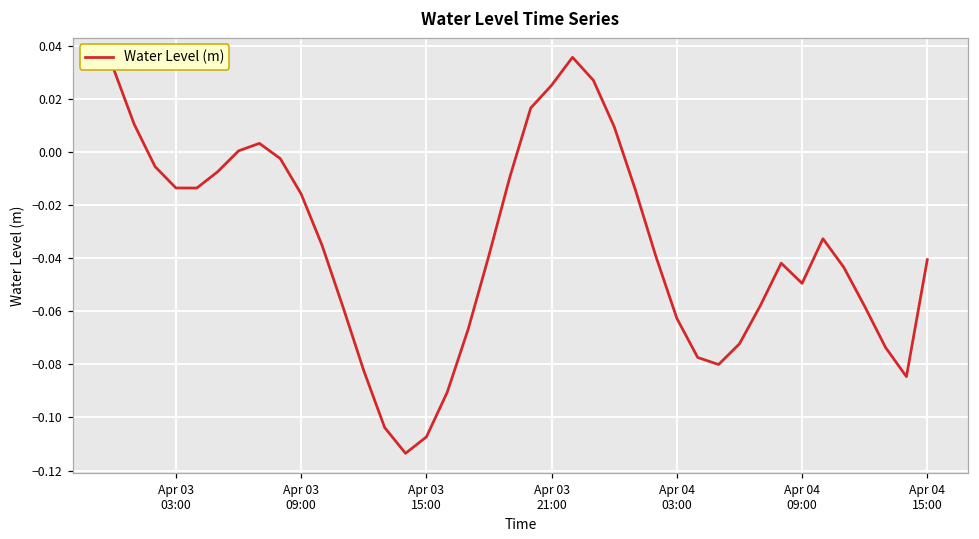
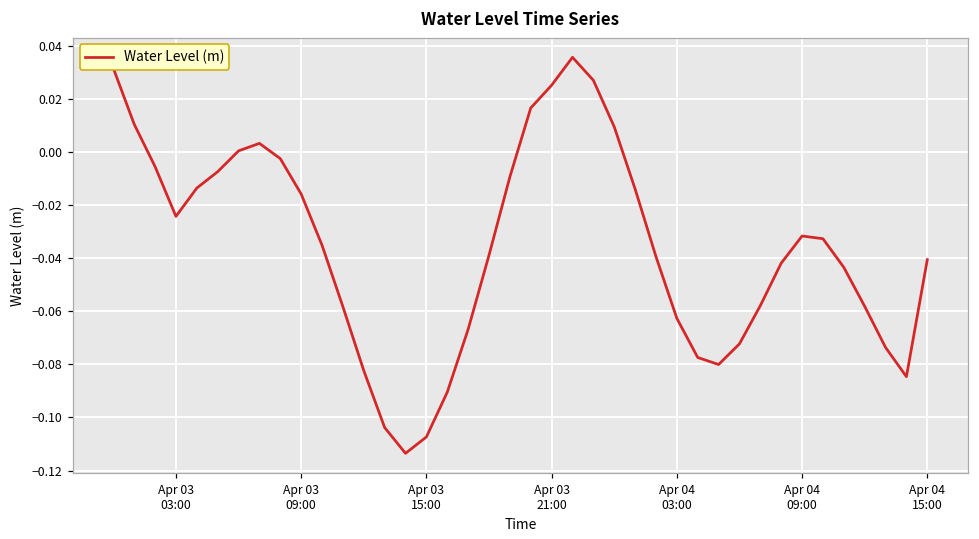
Apr 03 03:00: -0.014 -> -0.024
Apr 04 09:00: -0.049 -> -0.032
